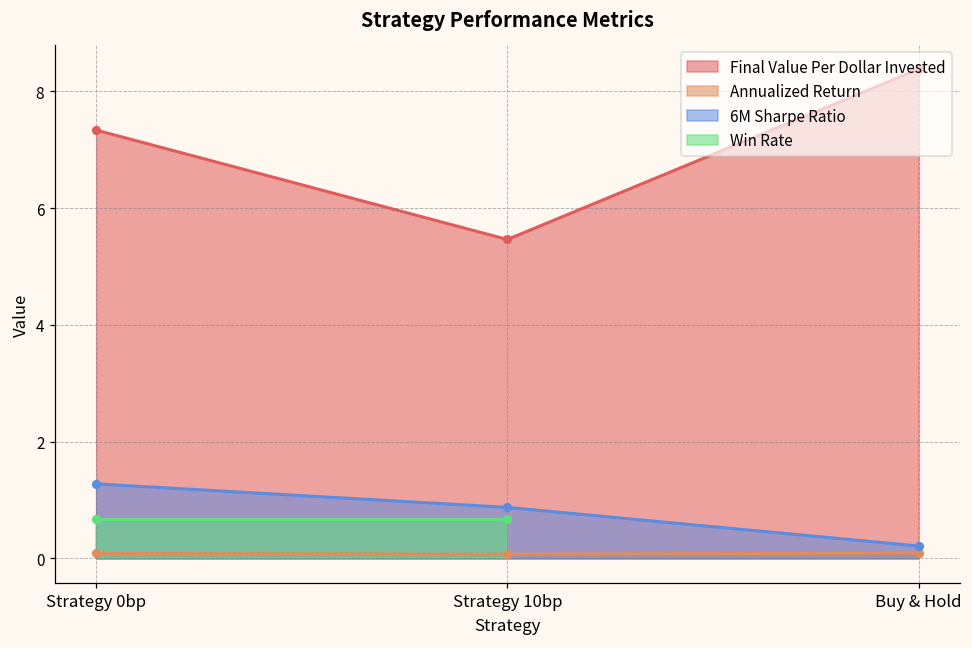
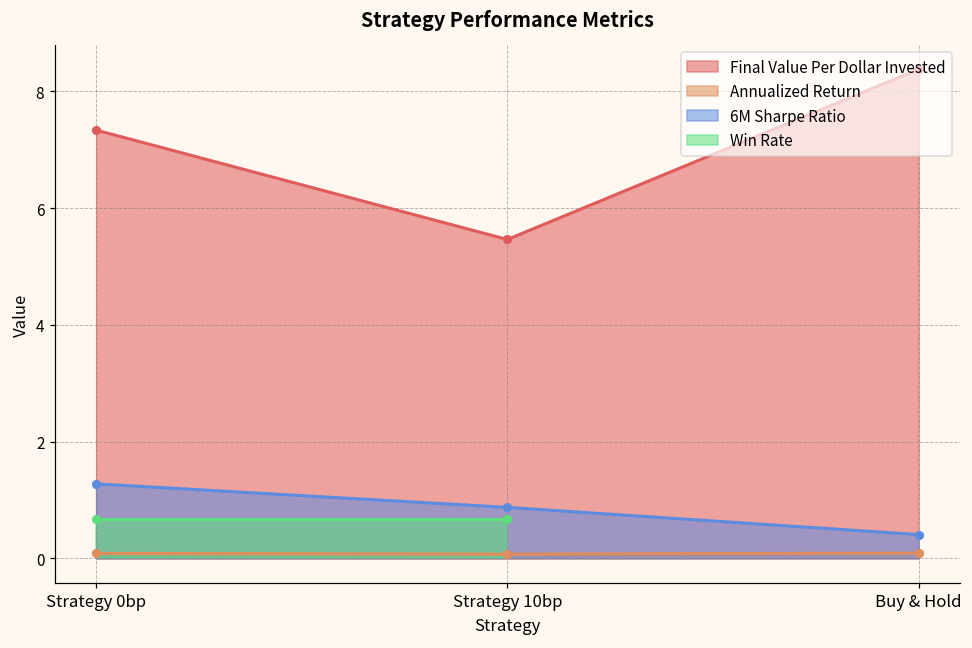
6M Sharpe Ratio, Buy & Hold: 0.2 -> 0.4
